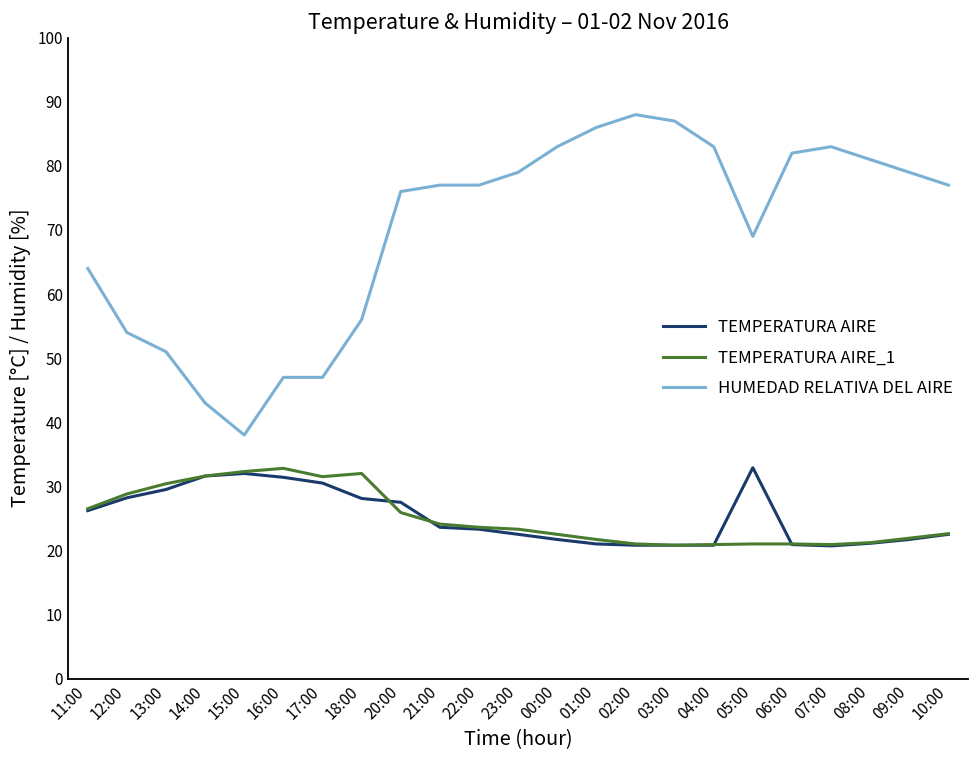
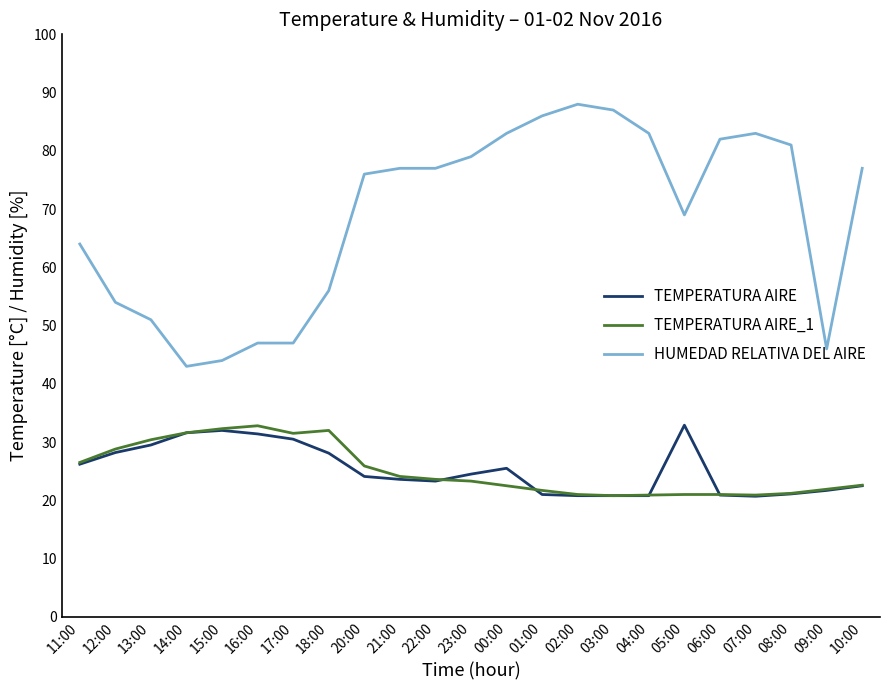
HUMEDAD RELATIVA DEL AIRE, 15:00: 38 -> 44
TEMPERATURA AIRE, 20:00: 28 -> 24
TEMPERATURA AIRE, 23:00: 23 -> 25
TEMPERATURA AIRE, 00:00: 22 -> 26
HUMEDAD RELATIVA DEL AIRE, 09:00: 79 -> 46
